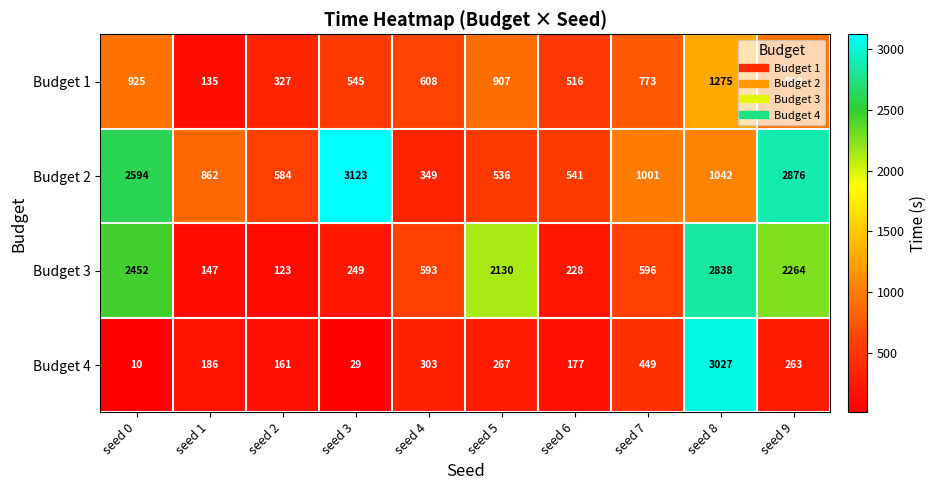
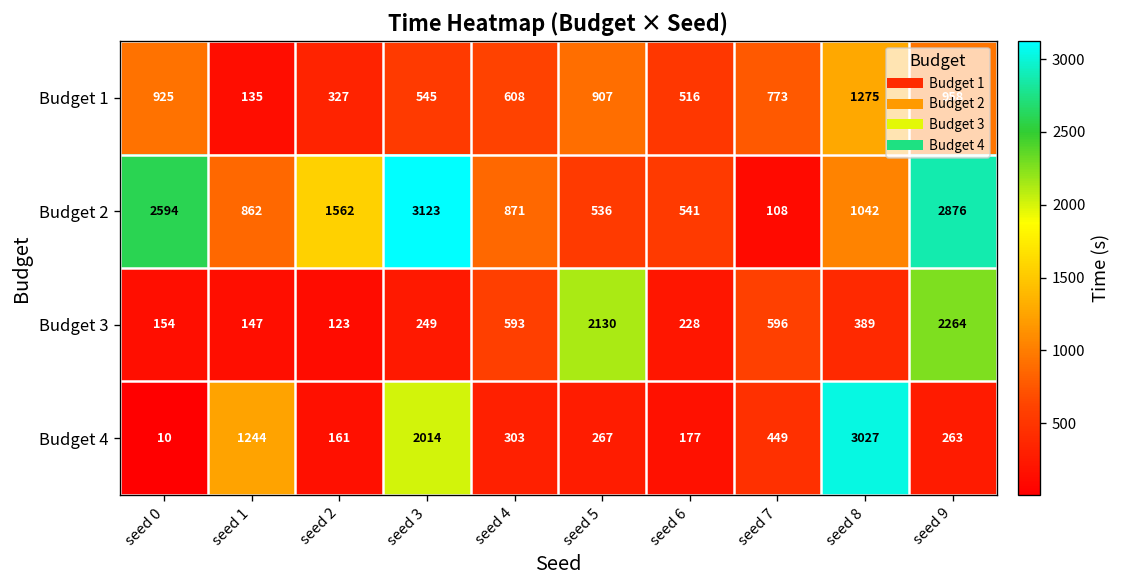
Budget 2, seed 2: 584 -> 1562
Budget 2, seed 4: 349 -> 871
Budget 2, seed 7: 1001 -> 108
Budget 3, seed 0: 2452 -> 154
Budget 3, seed 8: 2838 -> 389
Budget 4, seed 1: 186 -> 1244
Budget 4, seed 3: 29 -> 2014
